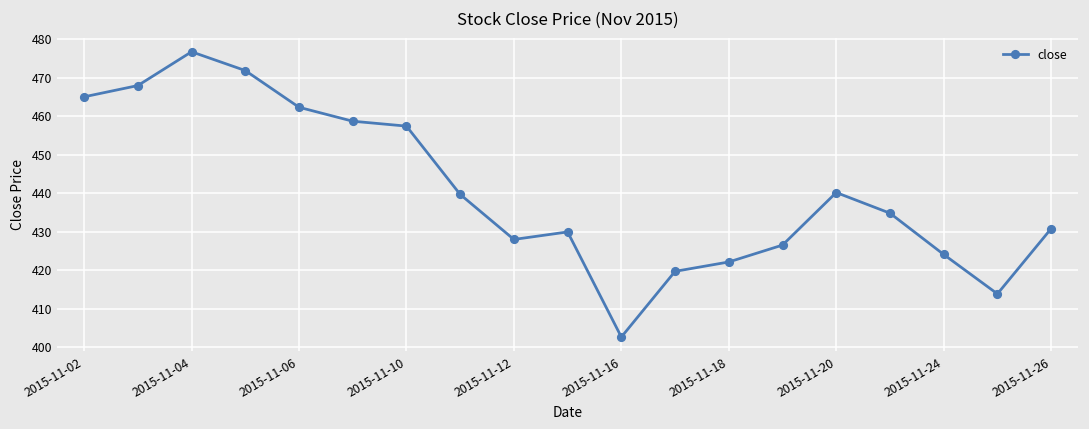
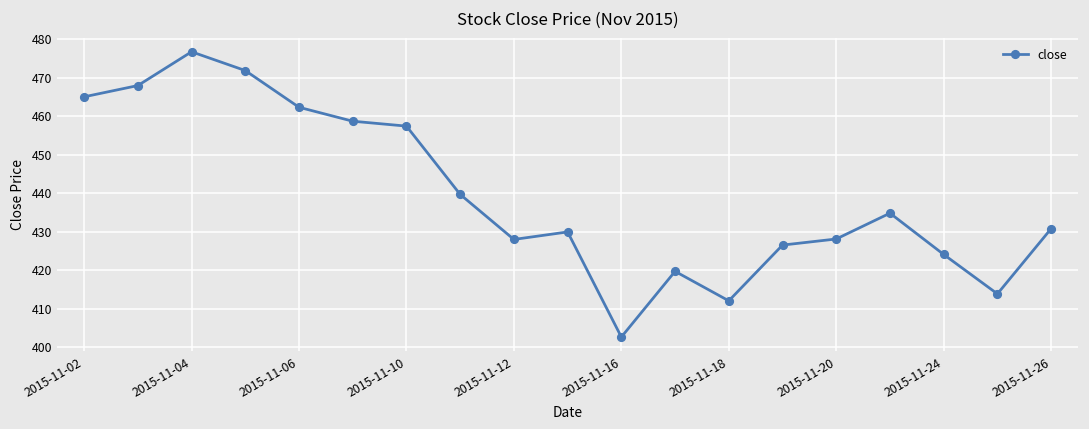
2015-11-18: 422 -> 412
2015-11-20: 440 -> 428
